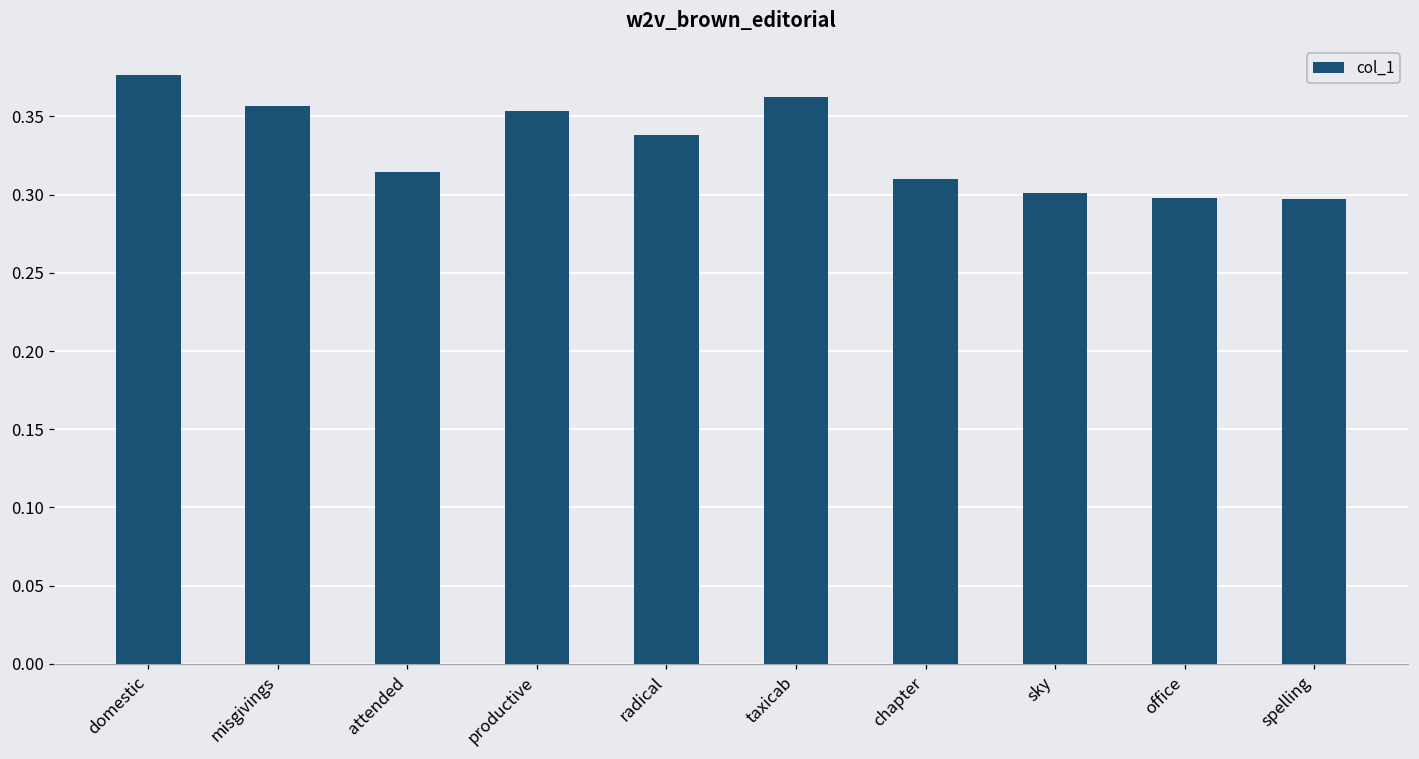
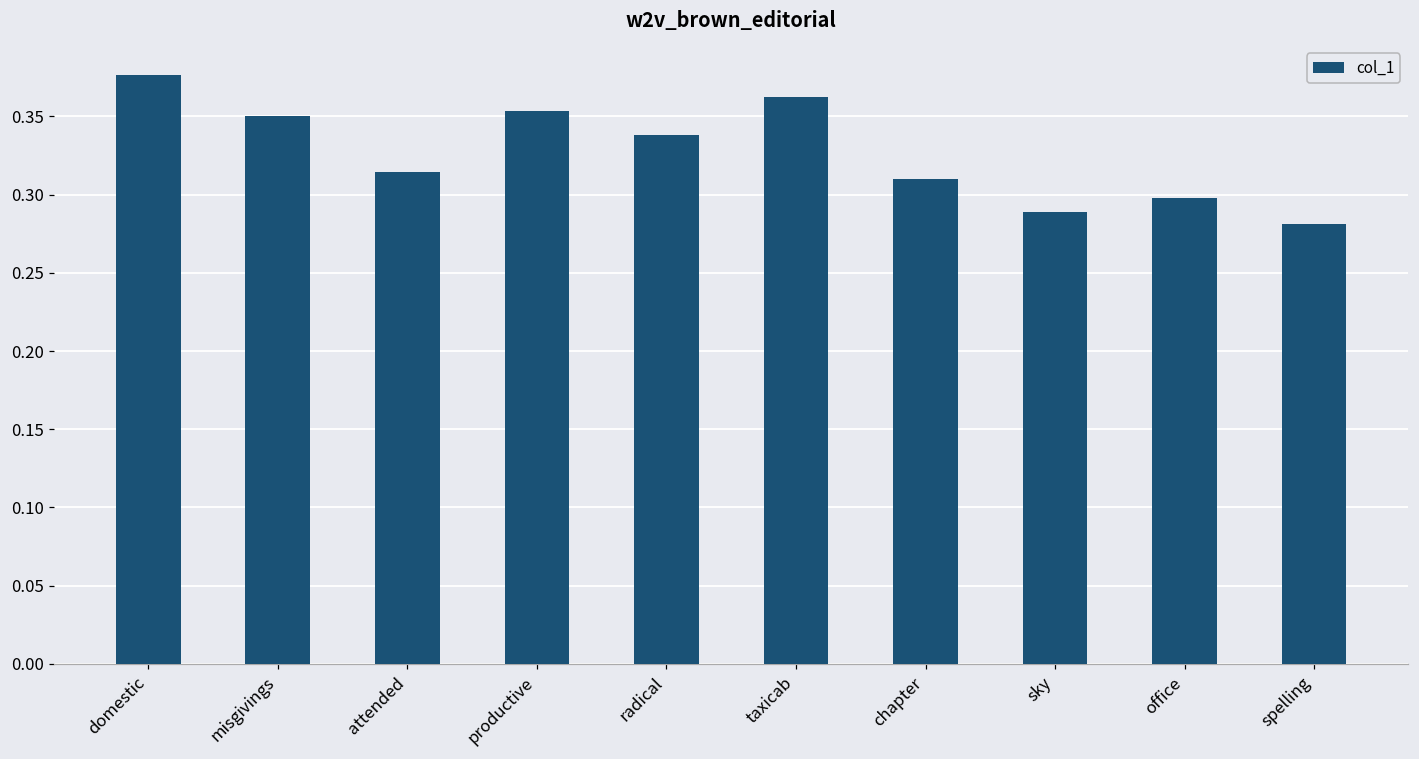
misgivings: 0.357 -> 0.350
sky: 0.301 -> 0.289
spelling: 0.297 -> 0.281
